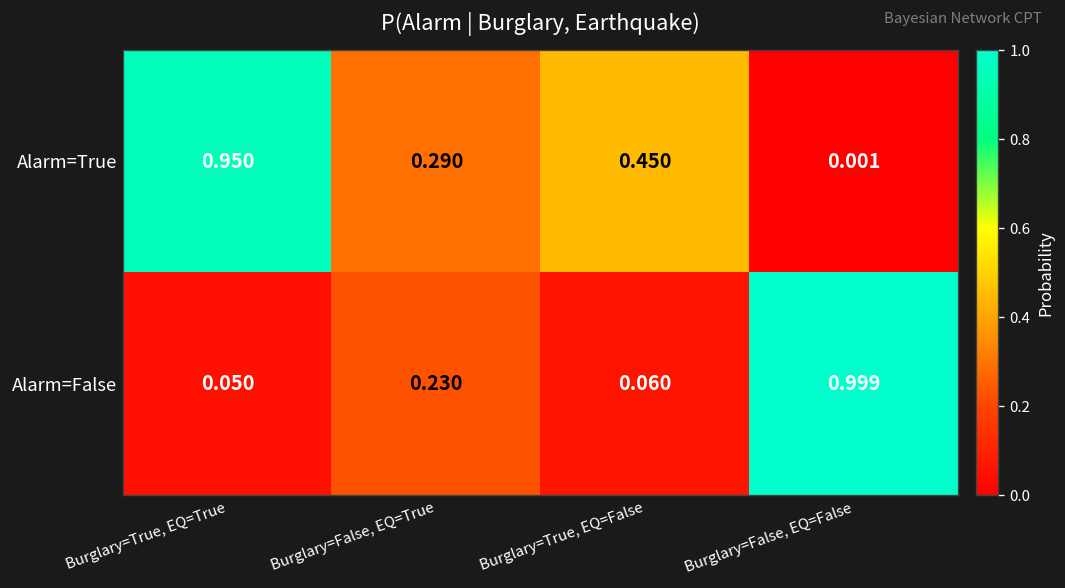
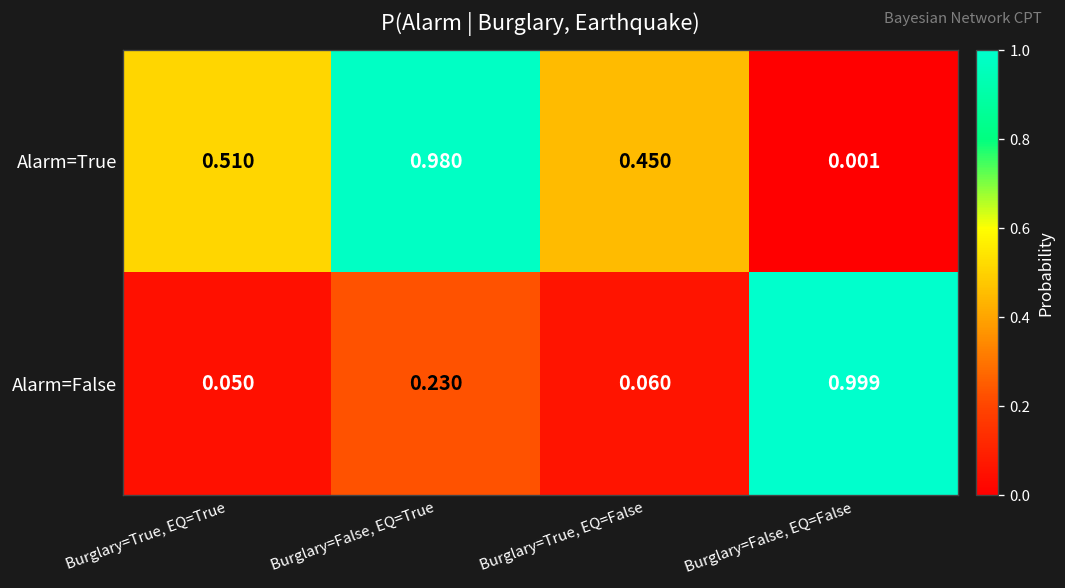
Alarm=True, Burglary=True, EQ=True: 0.950 -> 0.510
Alarm=True, Burglary=False, EQ=True: 0.290 -> 0.980
